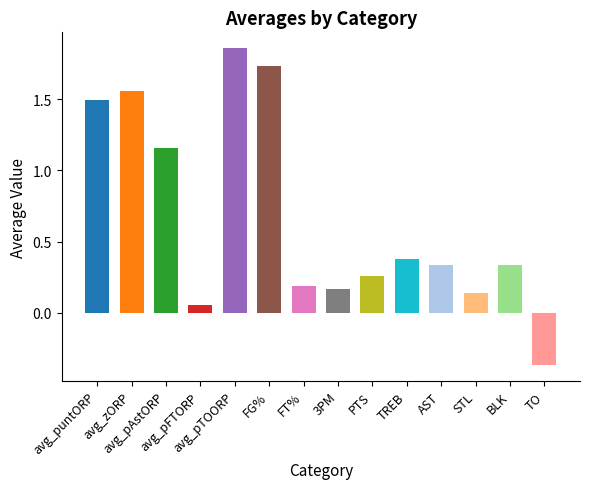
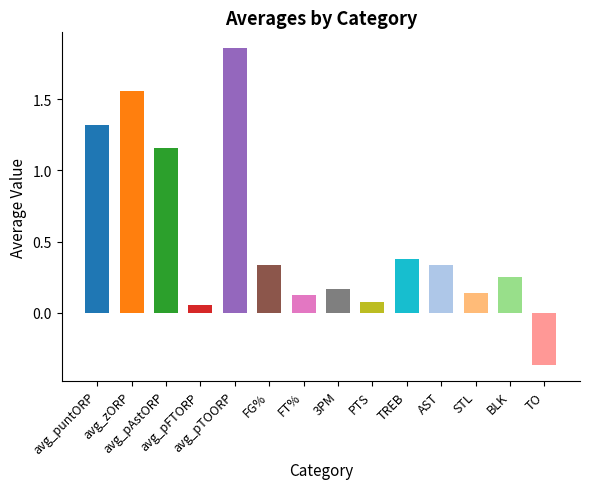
avg_puntORP: 1.49 -> 1.32
FG%: 1.73 -> 0.33
FT%: 0.19 -> 0.13
PTS: 0.26 -> 0.08
BLK: 0.33 -> 0.25
